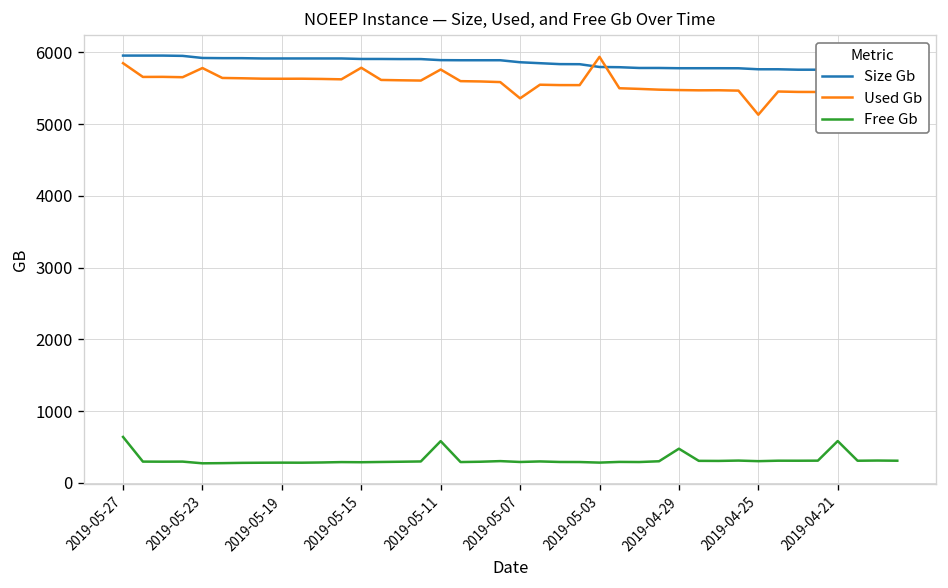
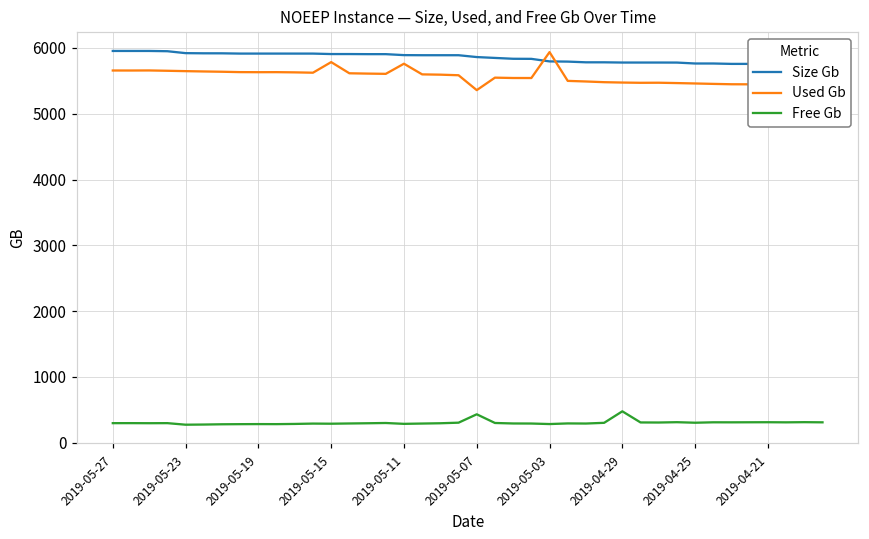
Used Gb, 2019-05-27: 5800 -> 5700
Free Gb, 2019-05-27: 600 -> 300
Used Gb, 2019-05-23: 5800 -> 5600
Free Gb, 2019-05-11: 600 -> 300
Free Gb, 2019-05-07: 300 -> 400
Used Gb, 2019-04-25: 5100 -> 5500
Free Gb, 2019-04-21: 600 -> 300
